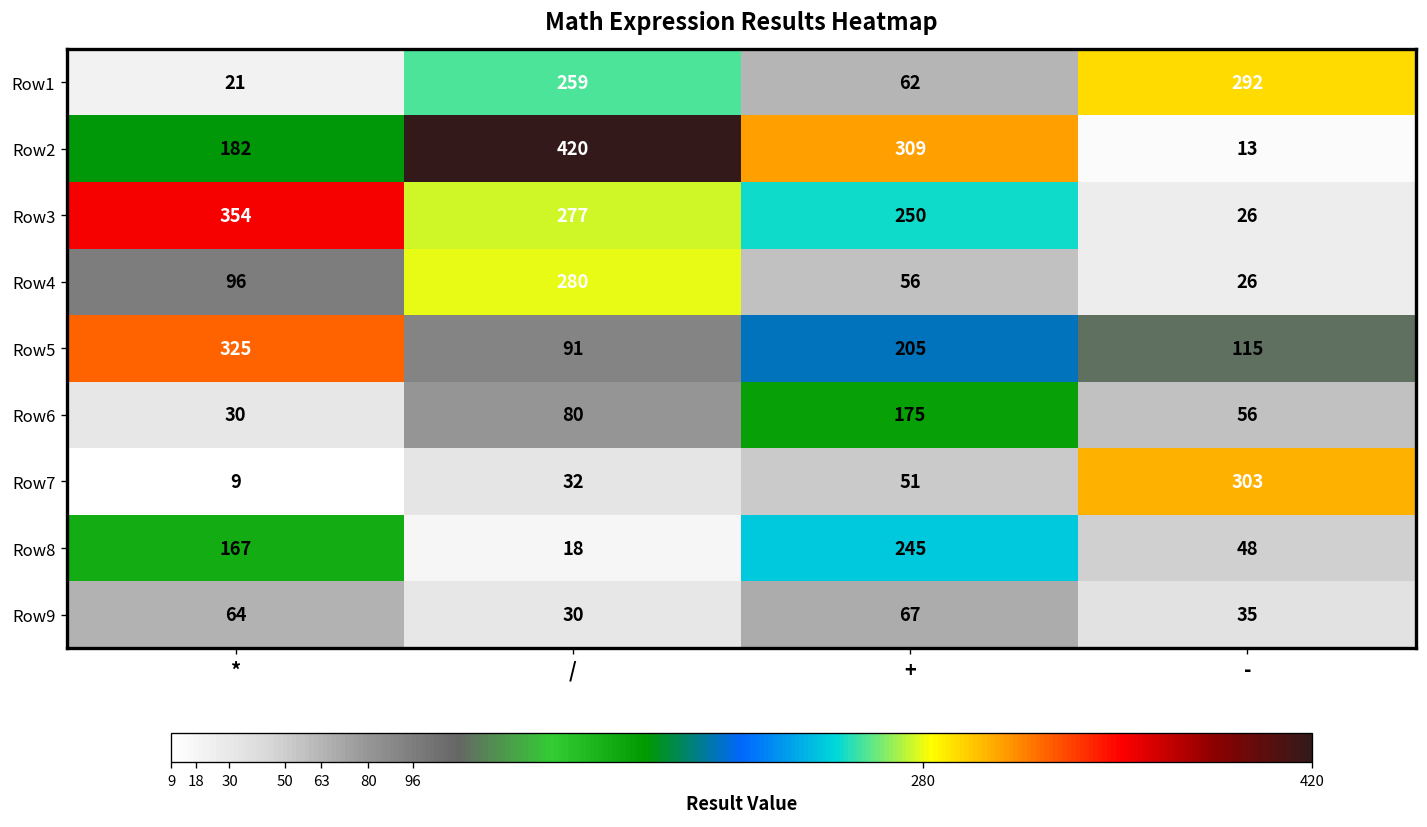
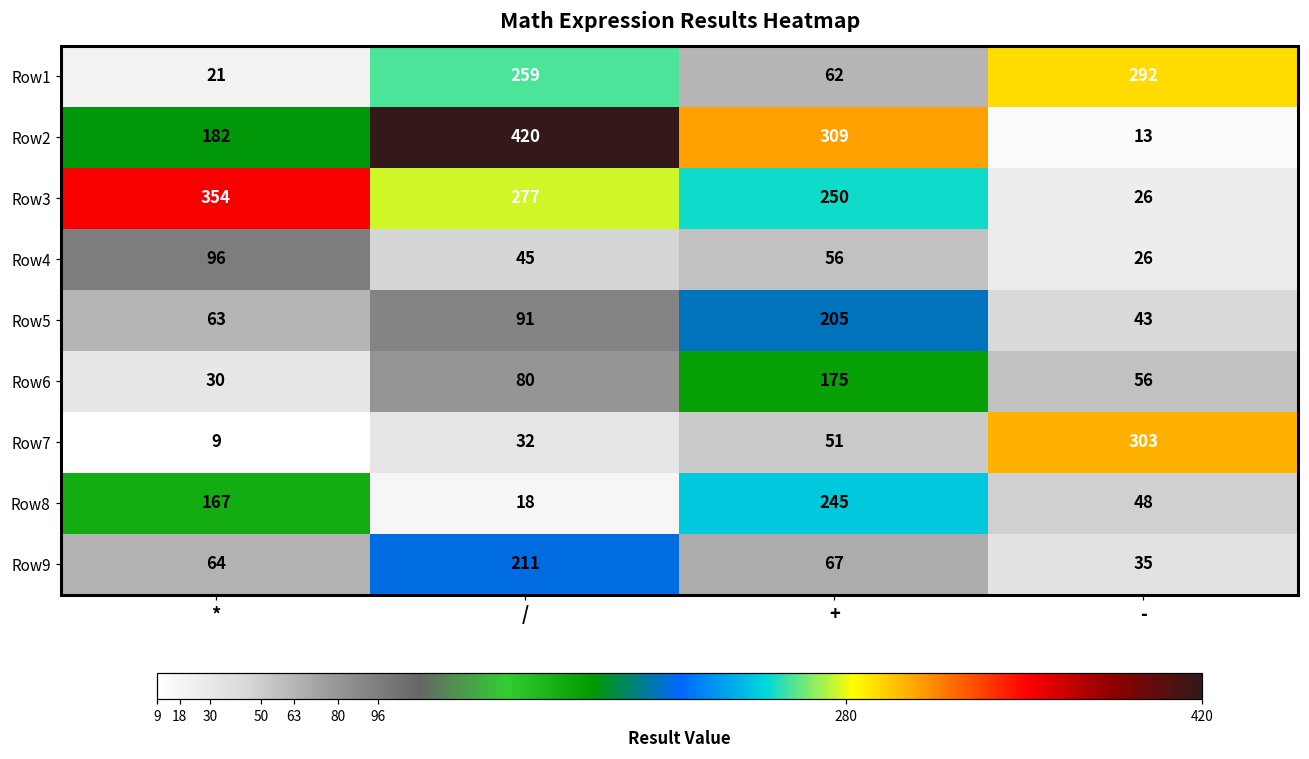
Row4, /: 280 -> 45
Row5, *: 325 -> 63
Row5, -: 115 -> 43
Row9, /: 30 -> 211
